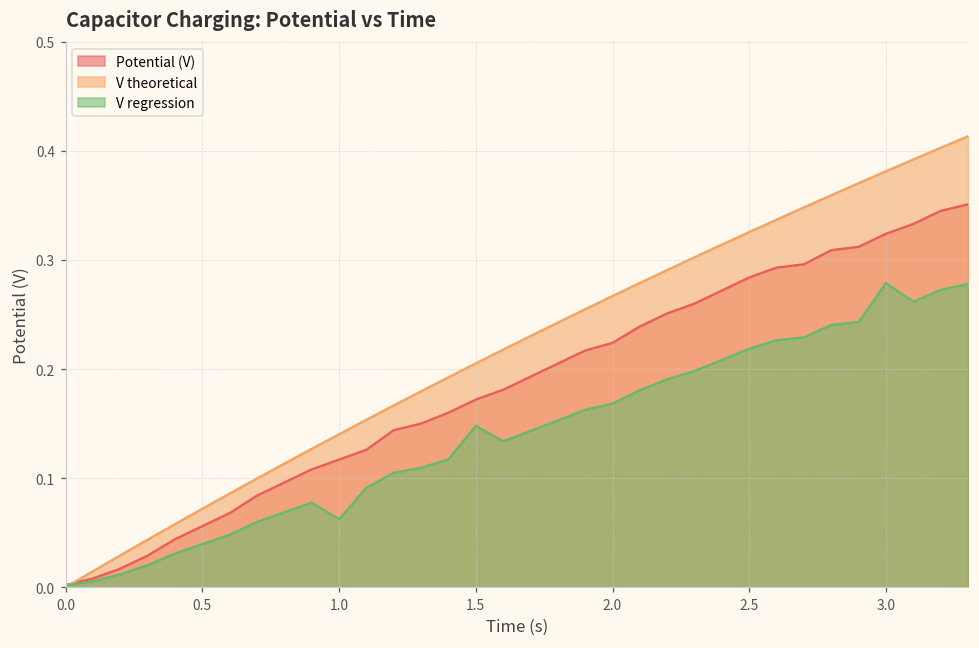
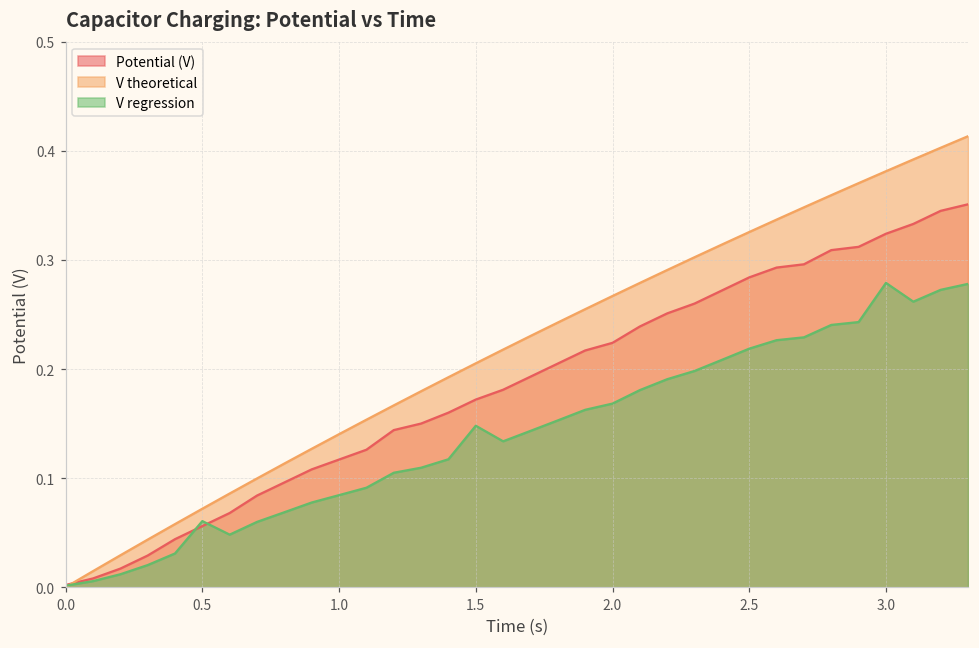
V regression, 0.5: 0.04 -> 0.06
V regression, 1.0: 0.06 -> 0.08
